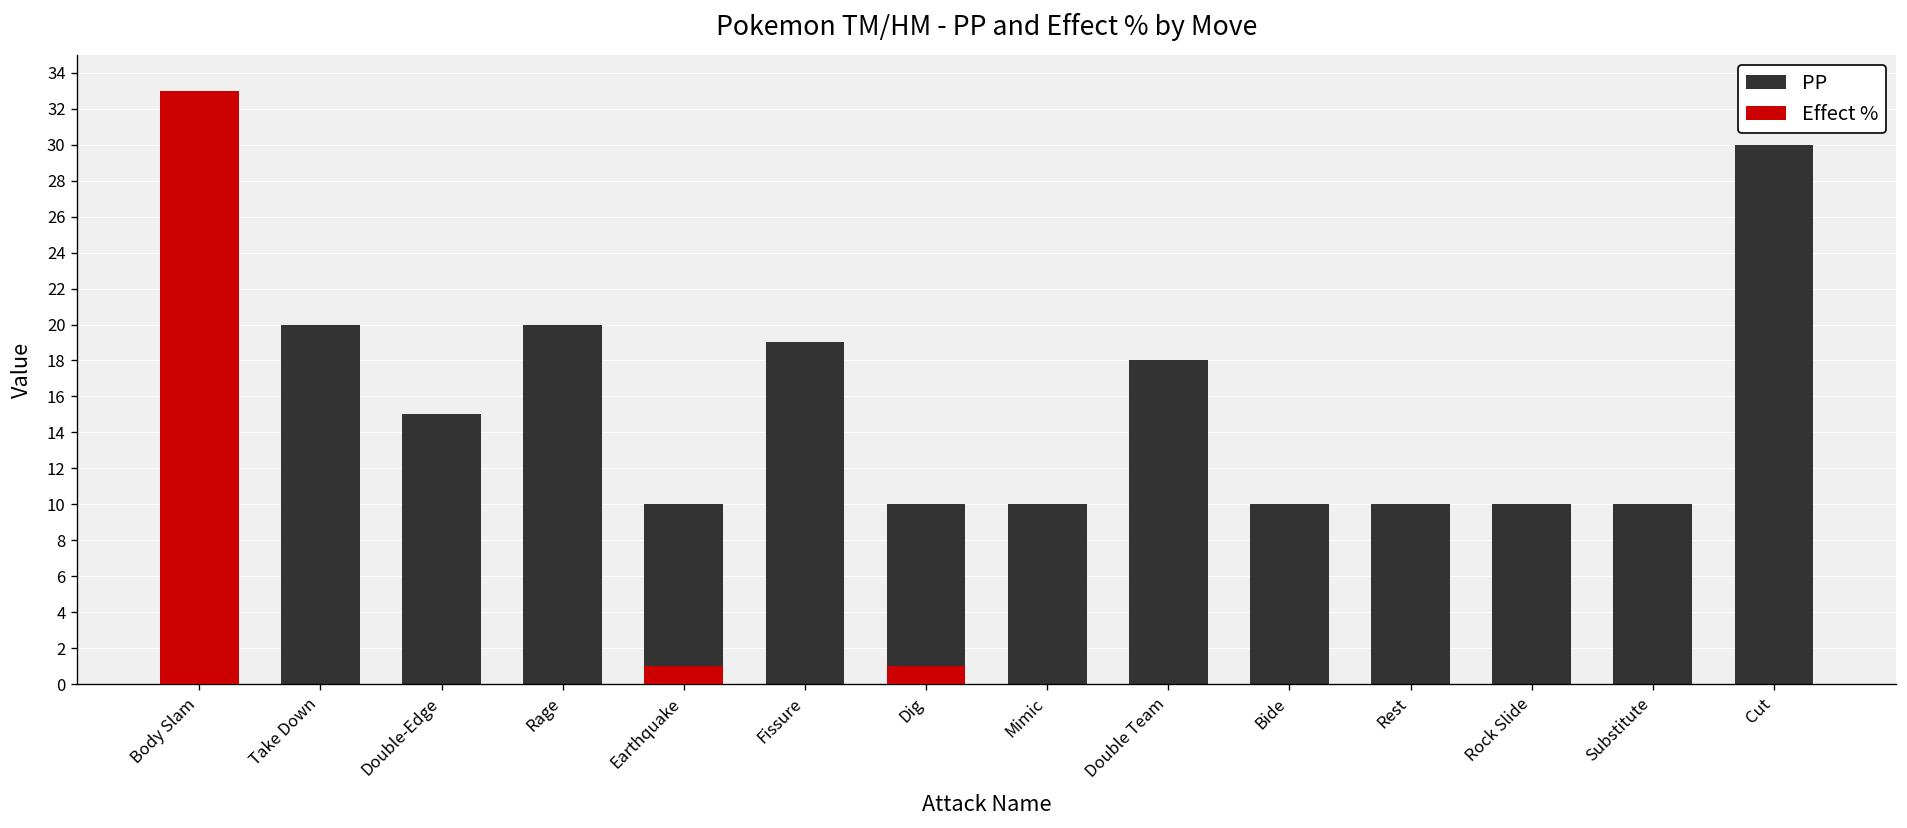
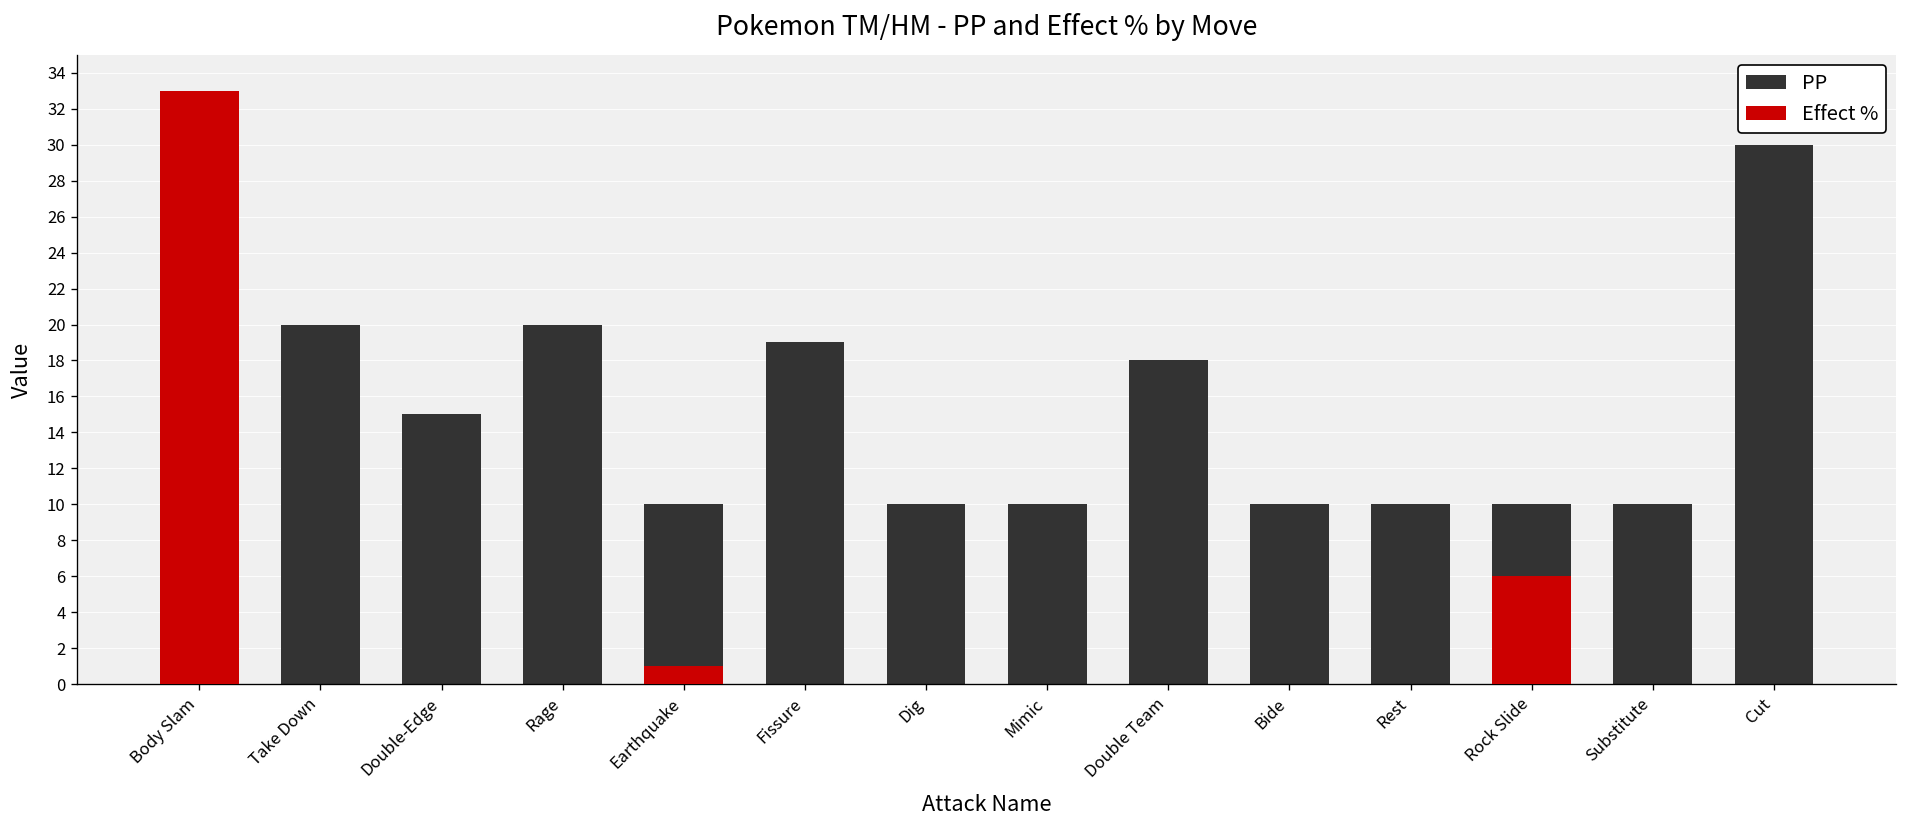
Effect %, Dig: 1 -> 0
Effect %, Rock Slide: 0 -> 6
